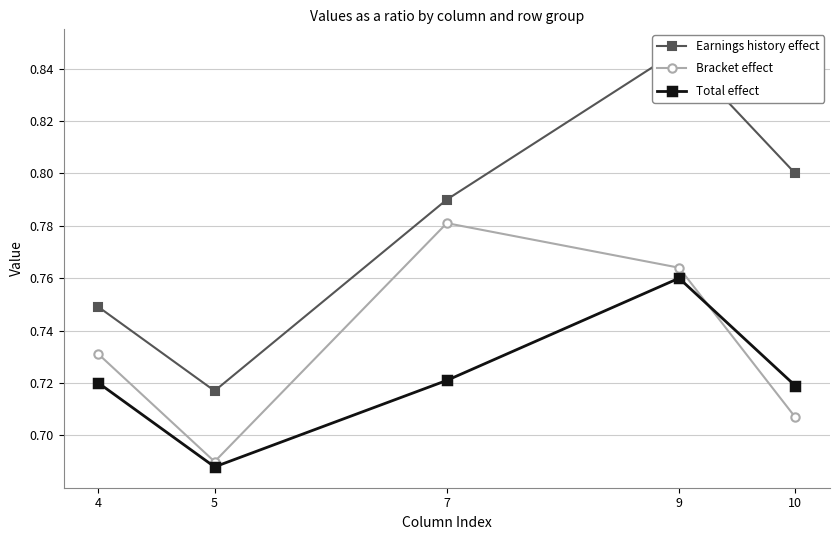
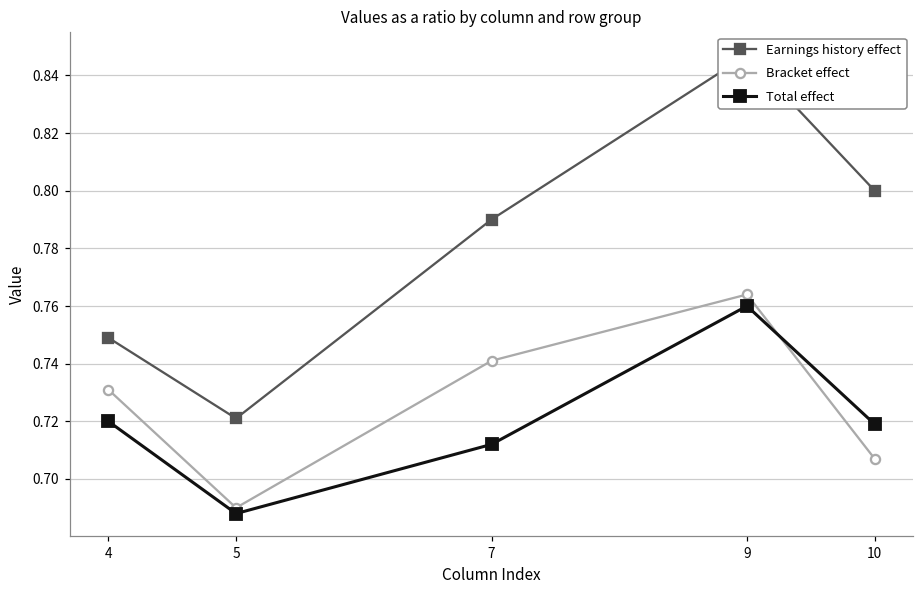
Earnings history effect, 5: 0.717 -> 0.721
Bracket effect, 7: 0.781 -> 0.741
Total effect, 7: 0.721 -> 0.712
